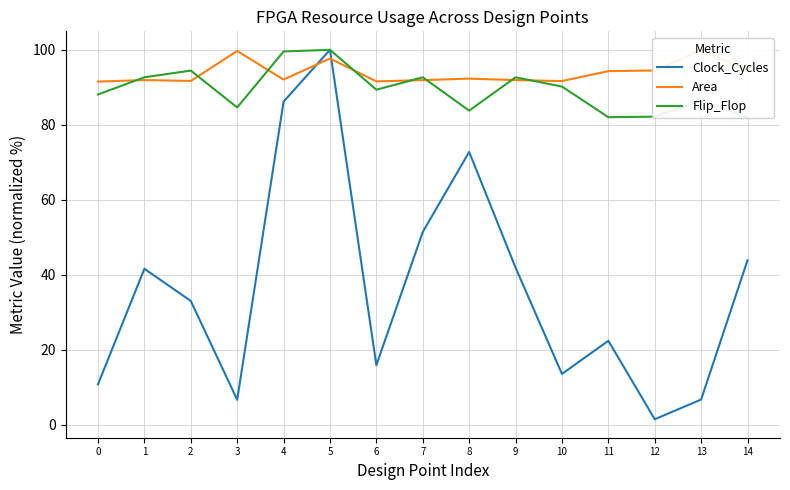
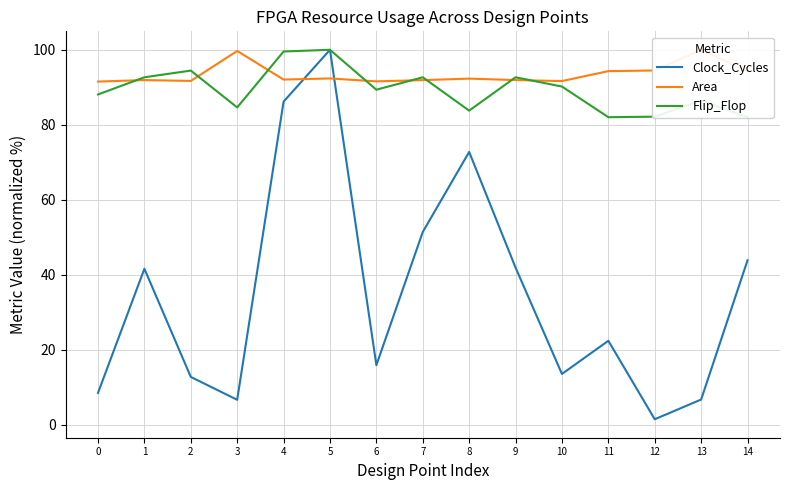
Clock_Cycles, 0: 11 -> 8
Clock_Cycles, 2: 33 -> 13
Area, 5: 98 -> 92
